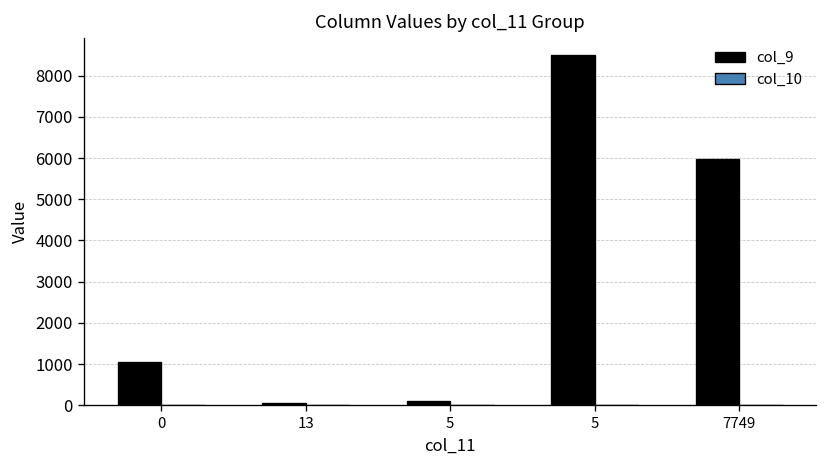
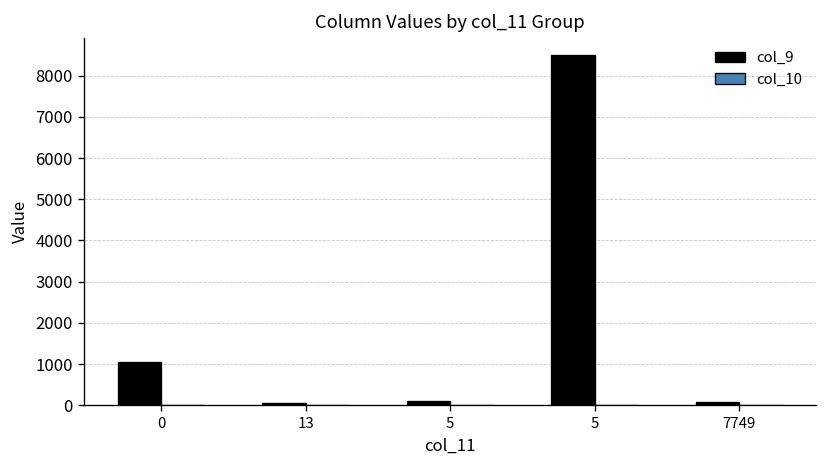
col_9, 7749: 6000 -> 100
